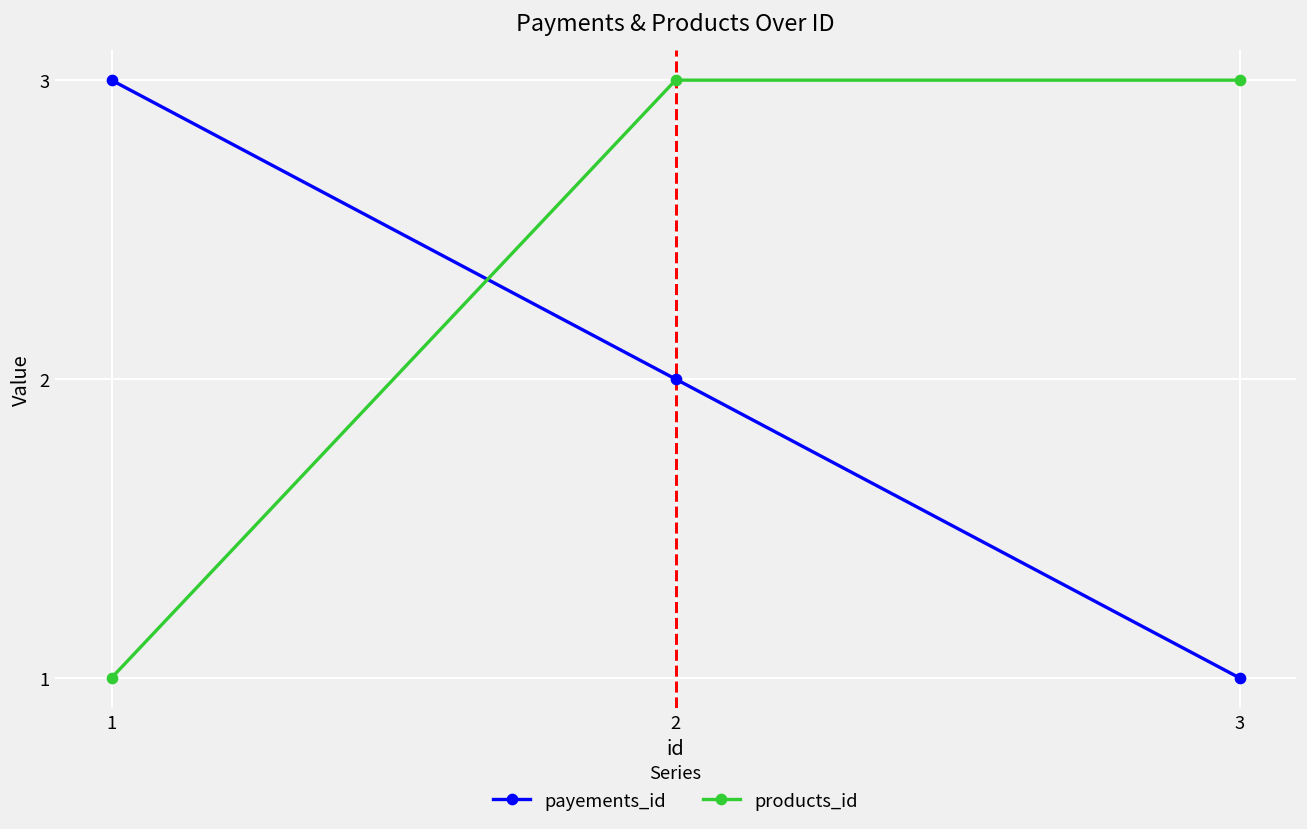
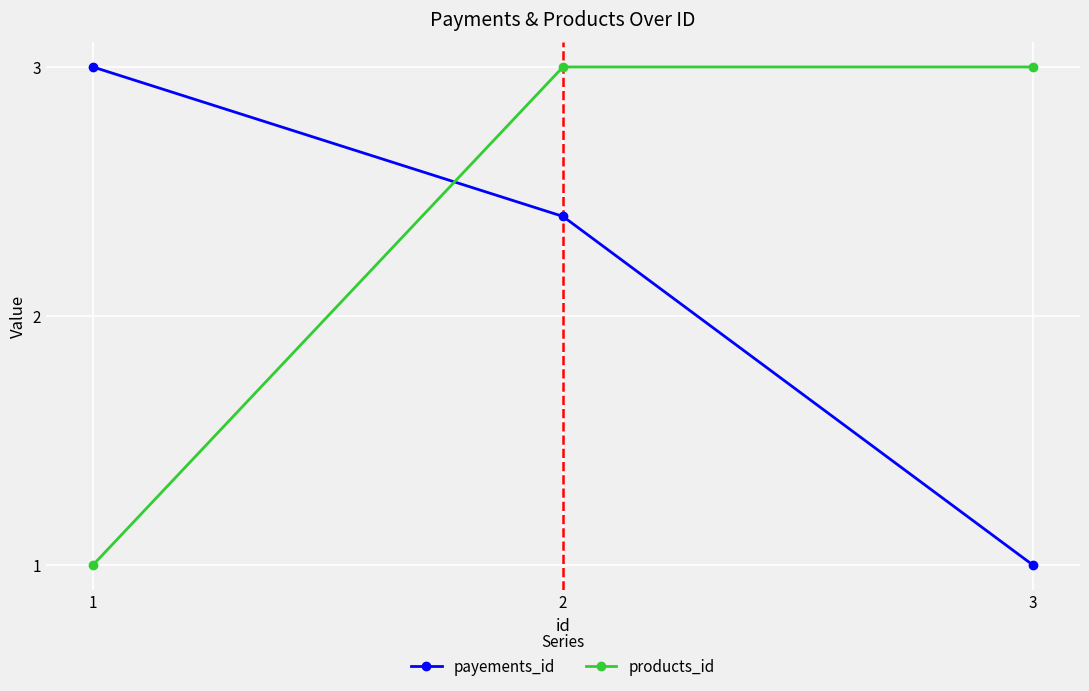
payements_id, 2: 2.0 -> 2.4
